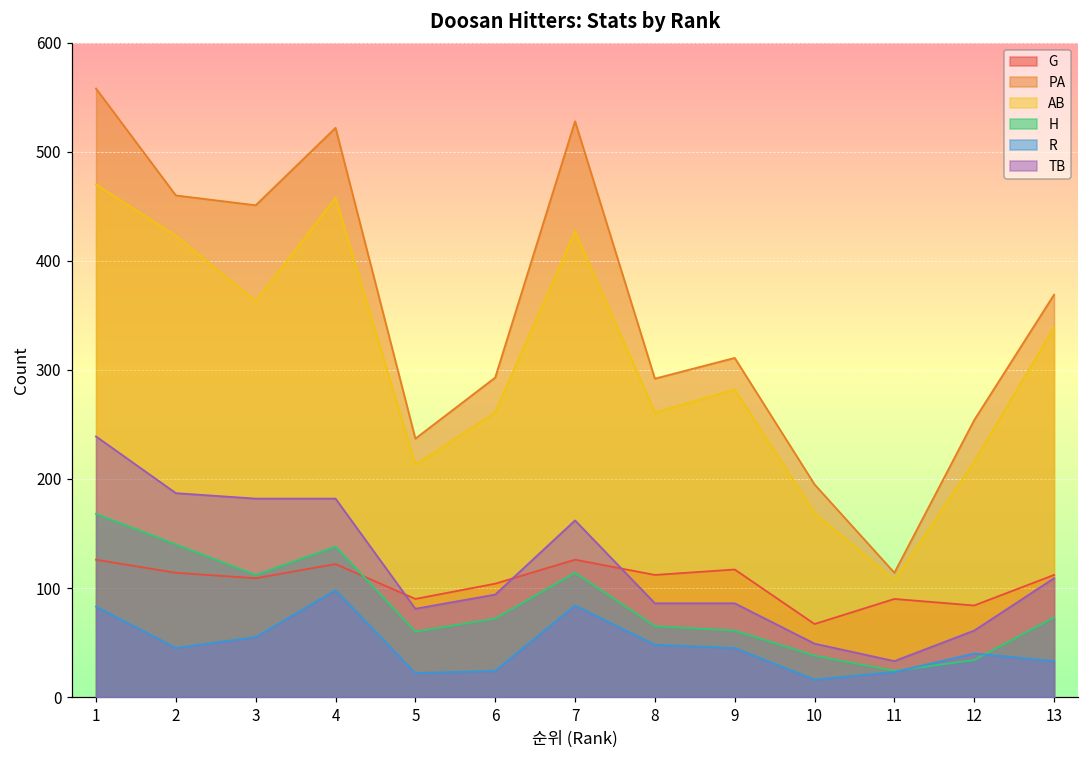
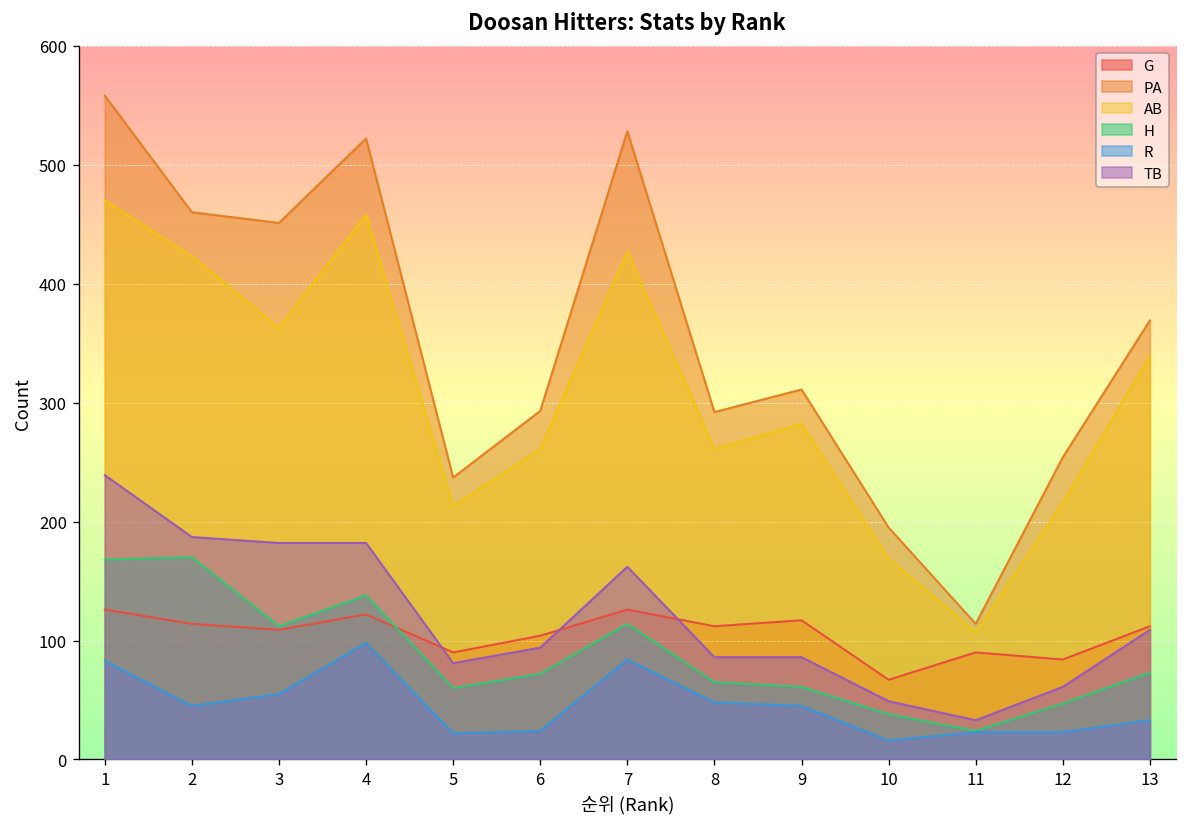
H, 2: 140 -> 170
H, 12: 30 -> 50
R, 12: 40 -> 20
